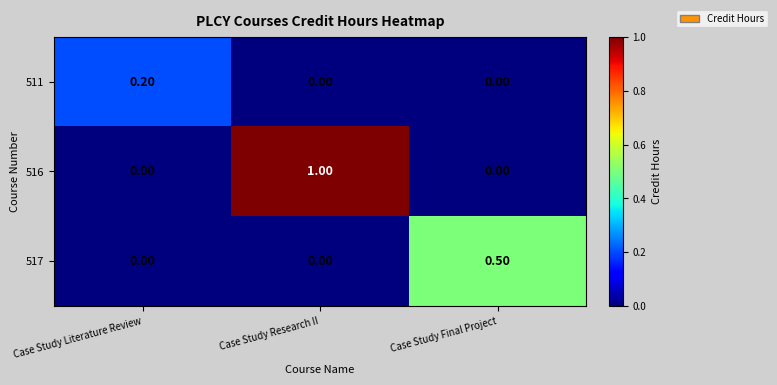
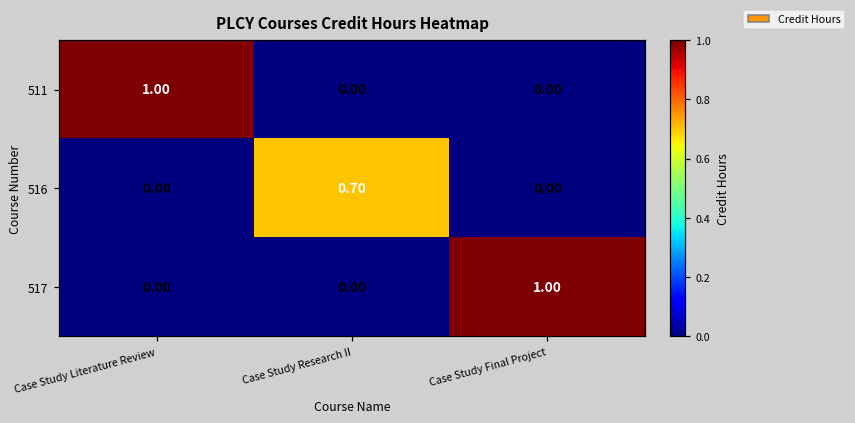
511, Case Study Literature Review: 0.20 -> 1.00
516, Case Study Research II: 1.00 -> 0.70
517, Case Study Final Project: 0.50 -> 1.00
